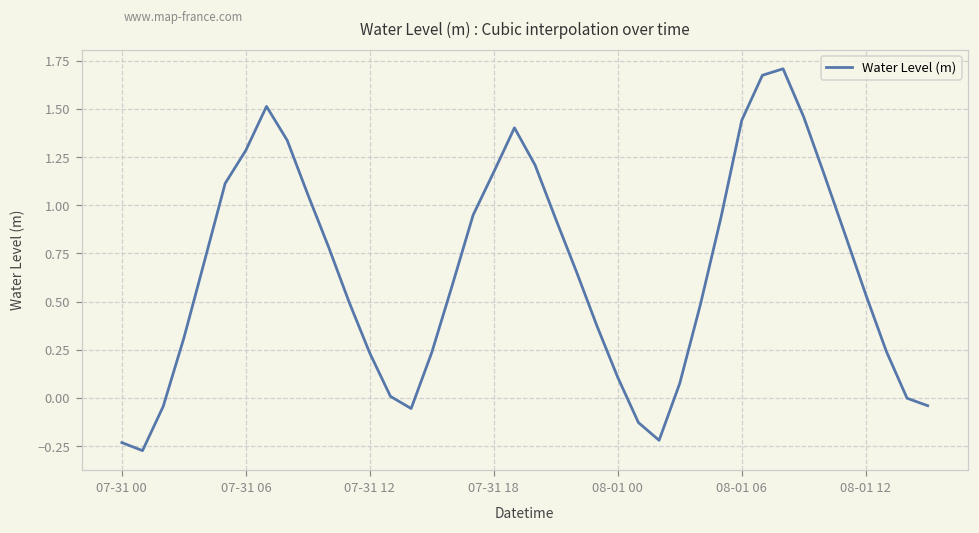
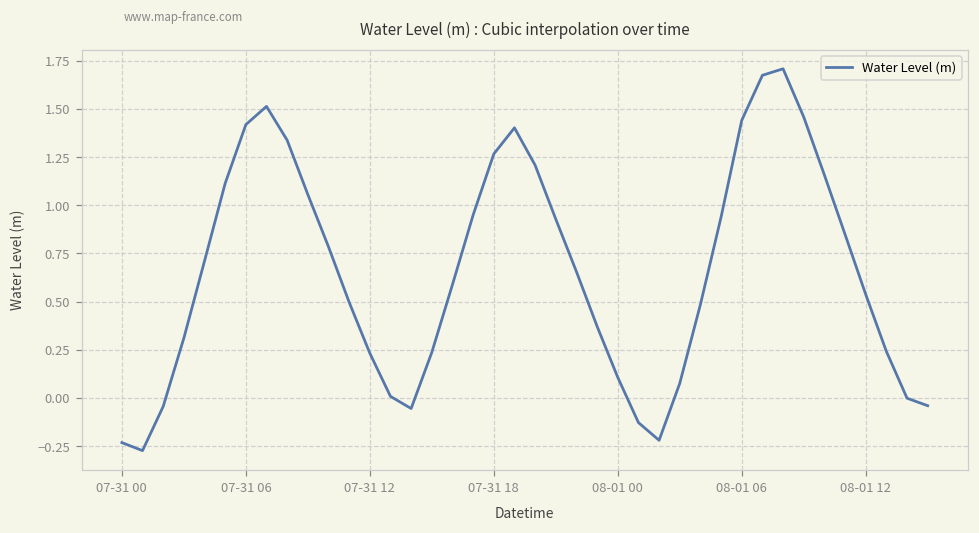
07-31 06: 1.28 -> 1.42
07-31 18: 1.17 -> 1.27
